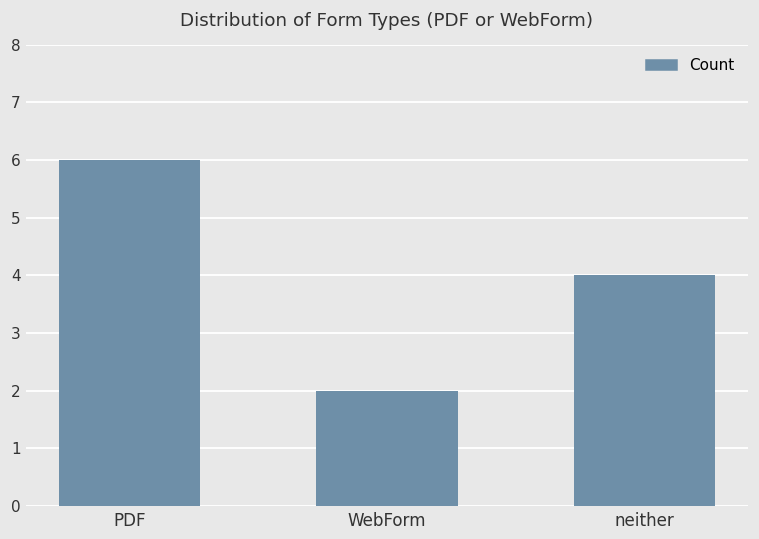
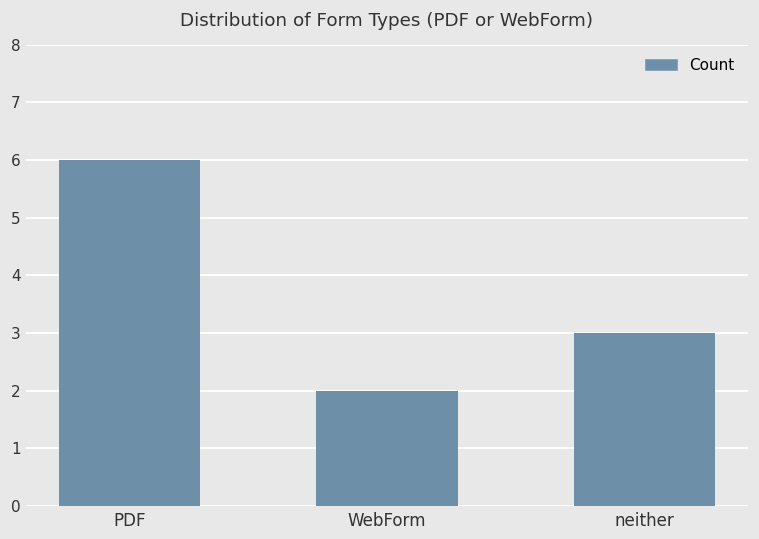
neither: 4 -> 3
